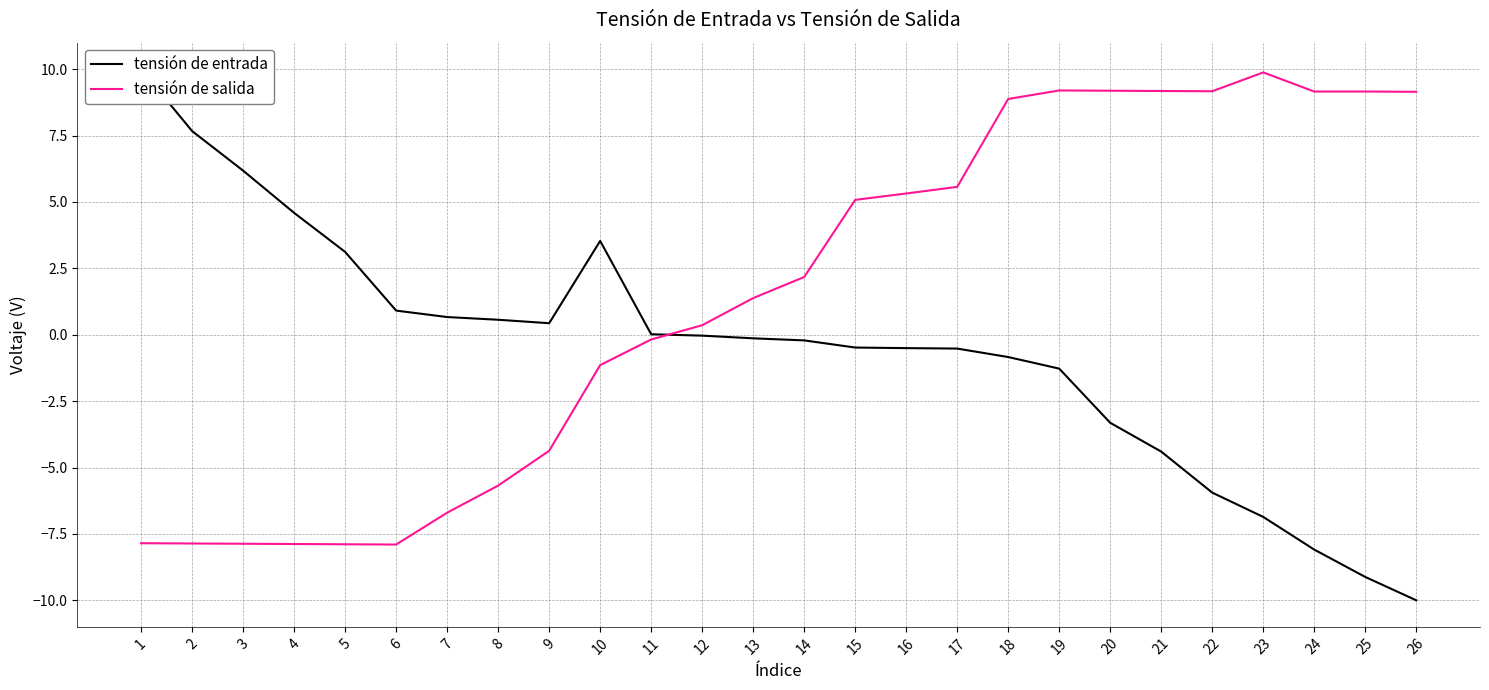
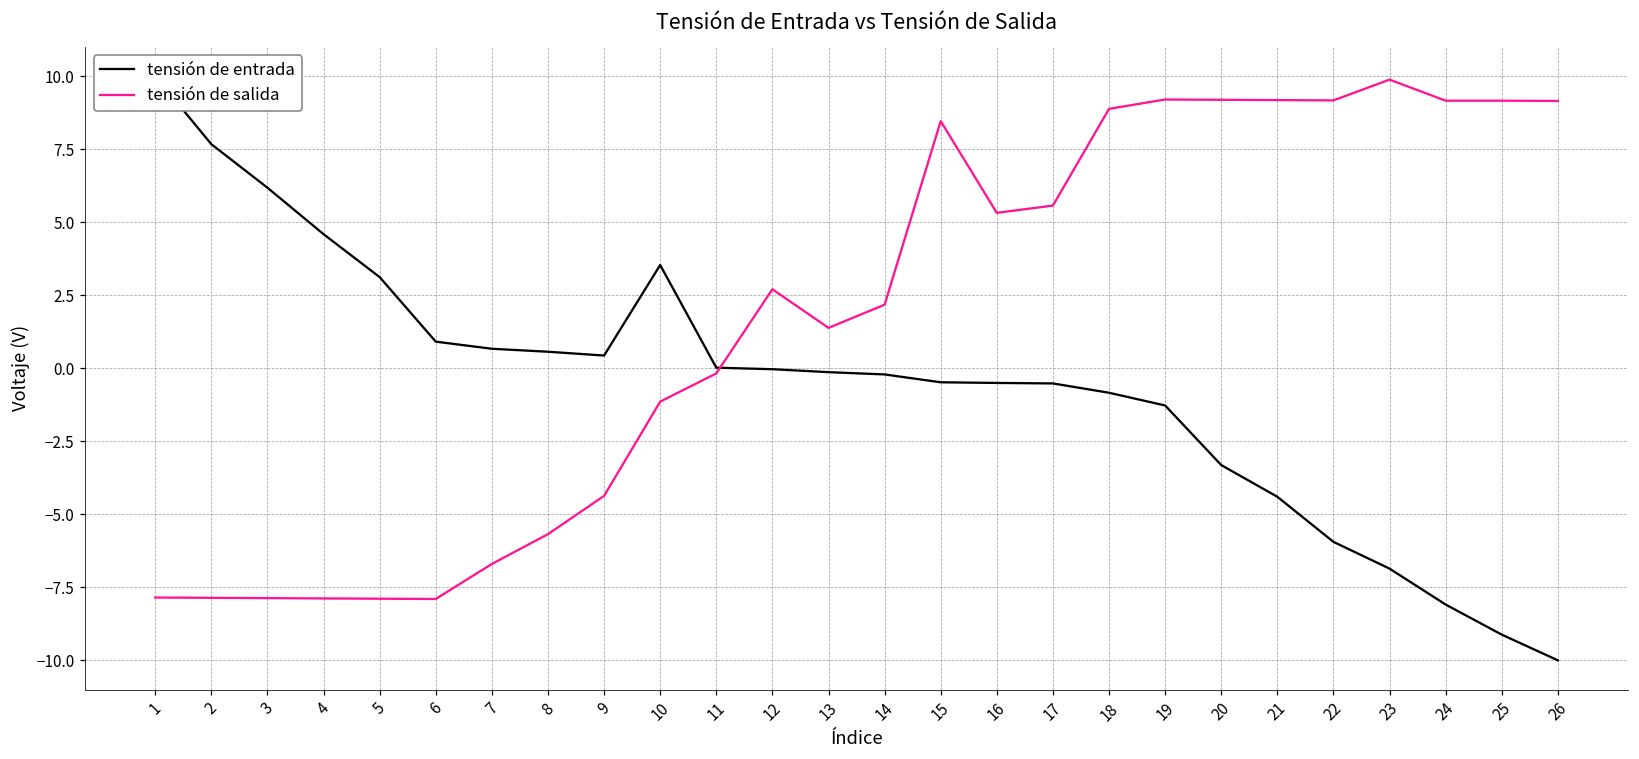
tensión de salida, 12: 0.4 -> 2.7
tensión de salida, 15: 5.1 -> 8.5
